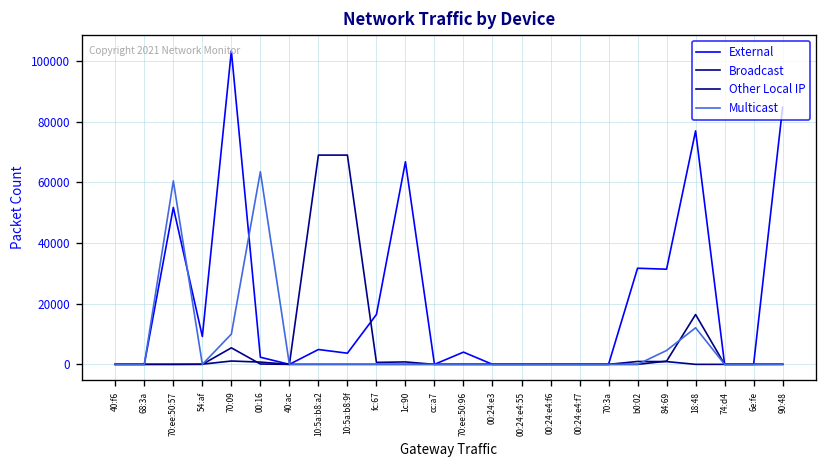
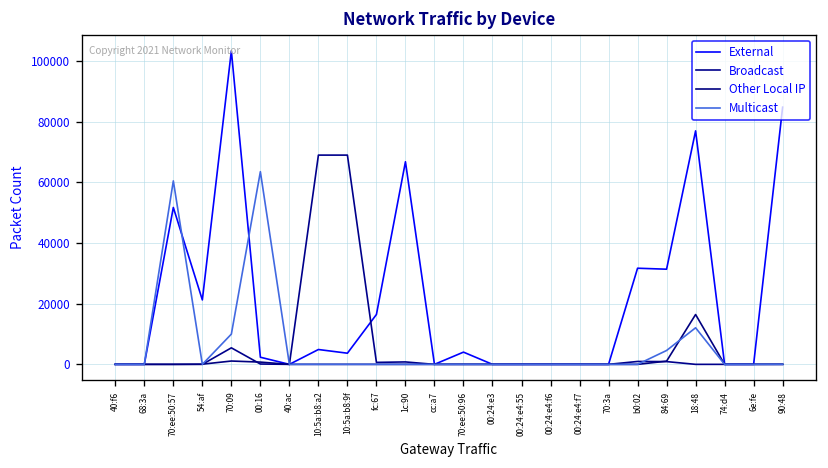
External, 54:af: 9000 -> 21000
